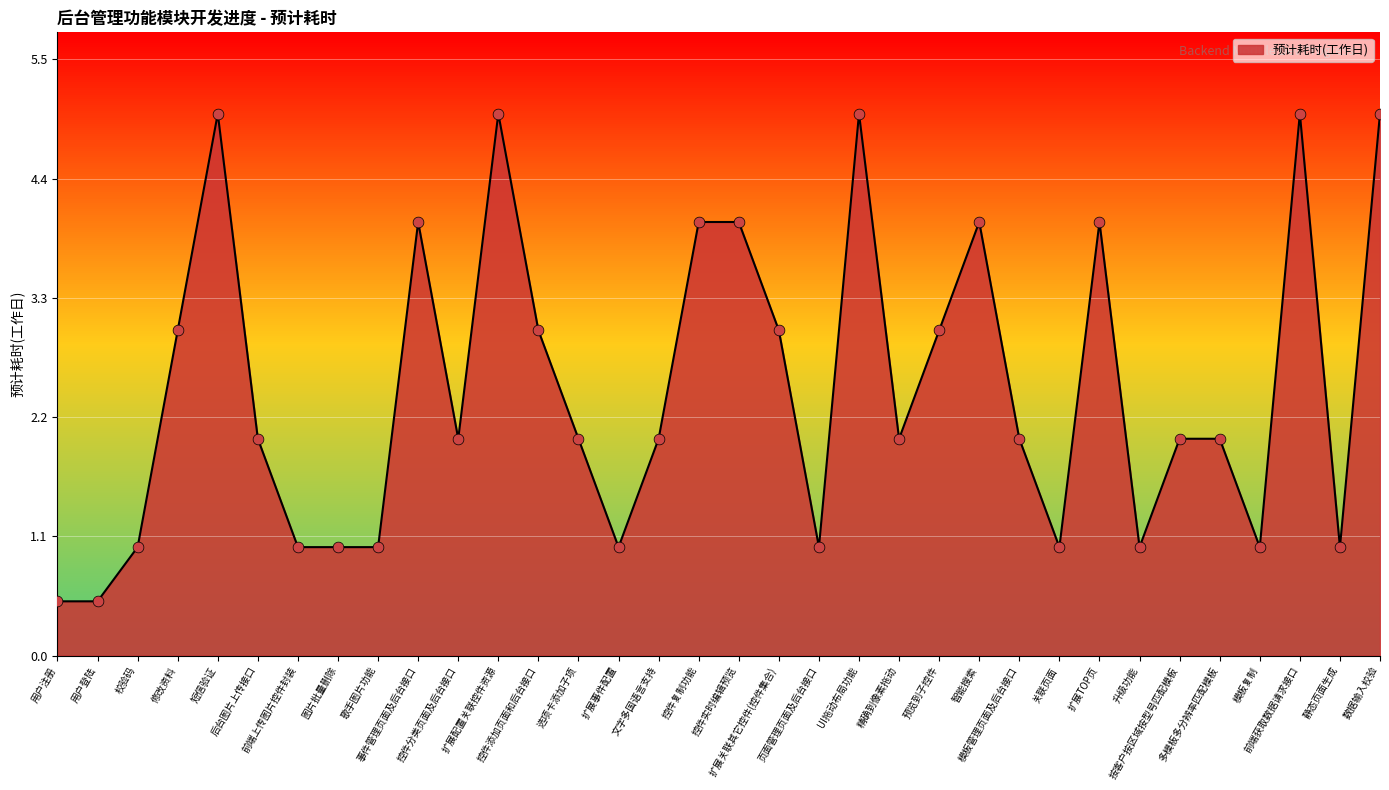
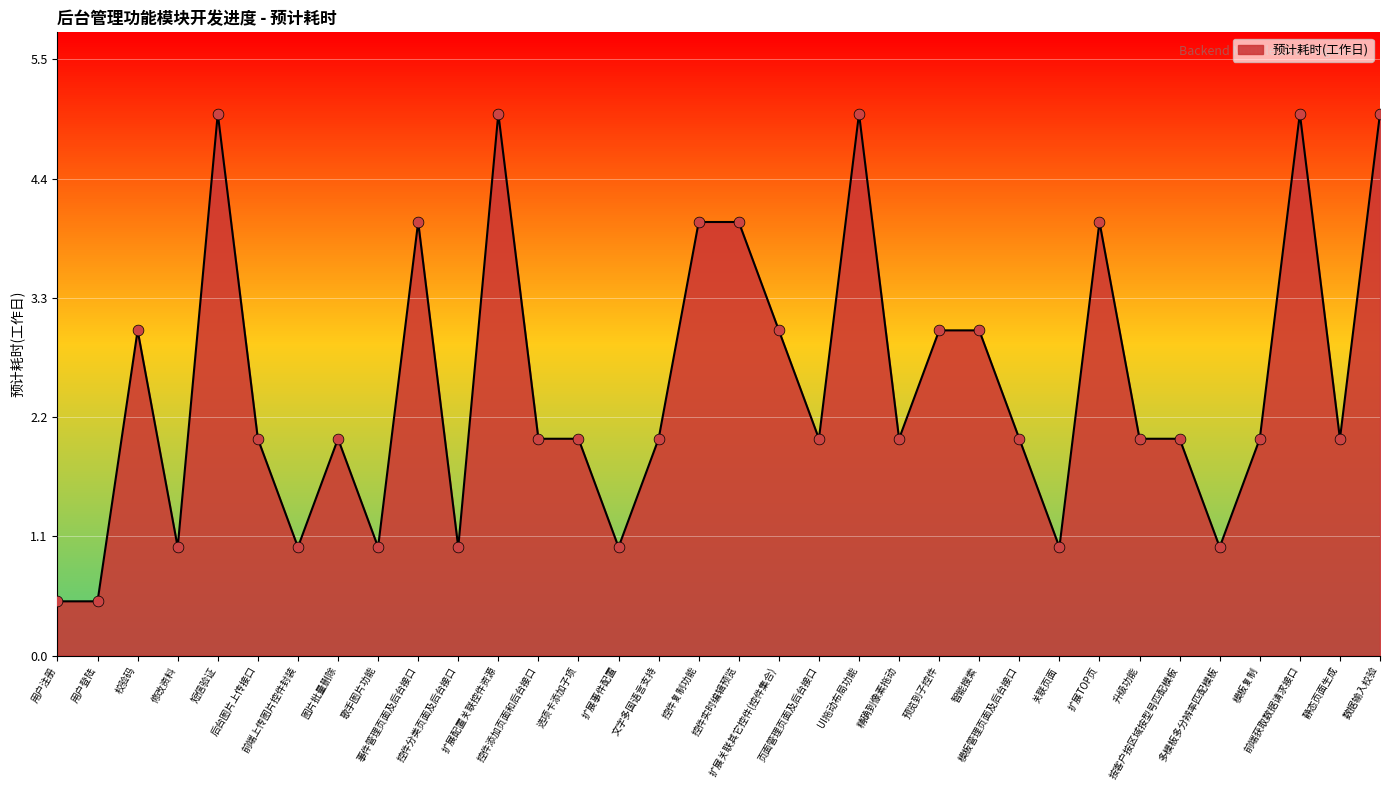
校验码: 1 -> 3
修改资料: 3 -> 1
图片批量删除: 1 -> 2
控件分类页面及后台接口: 2 -> 1
控件添加页面和后台接口: 3 -> 2
页面管理页面及后台接口: 1 -> 2
智能搜索: 4 -> 3
升级功能: 1 -> 2
多模板多分辨率匹配模板: 2 -> 1
模板复制: 1 -> 2
静态页面生成: 1 -> 2
